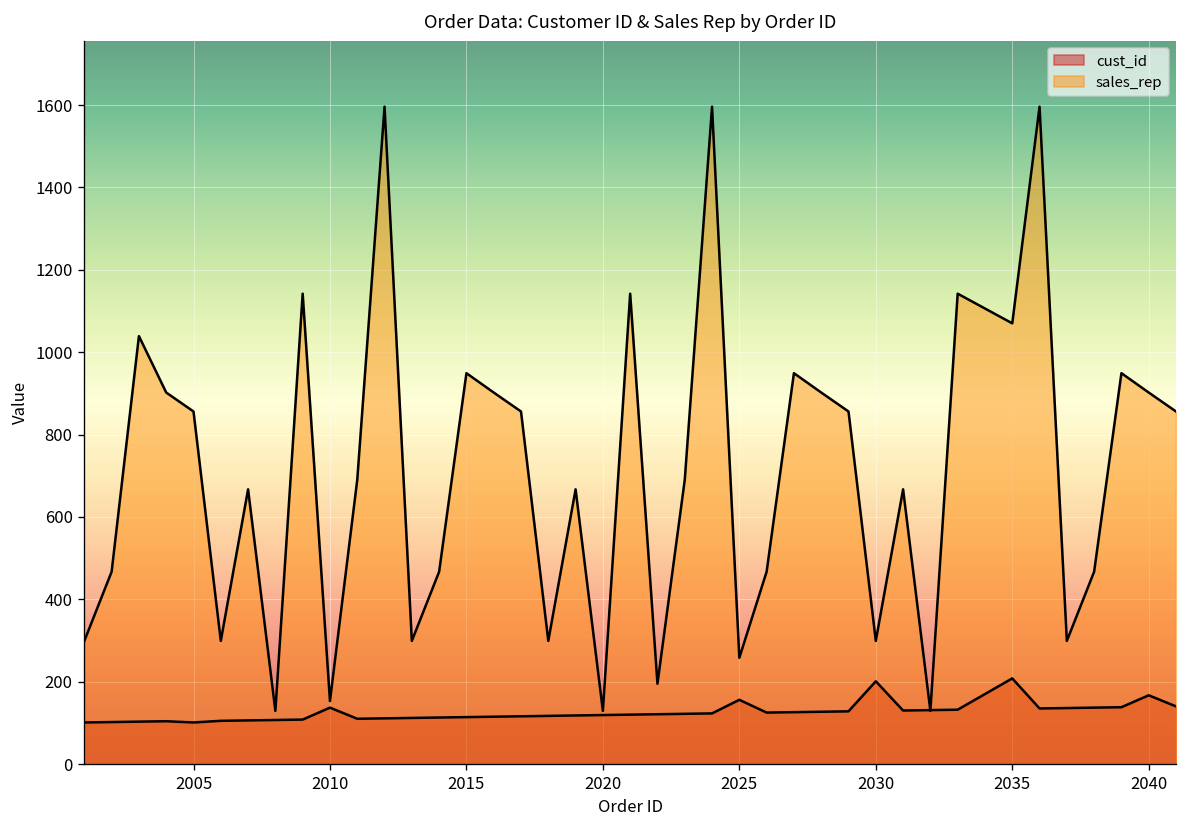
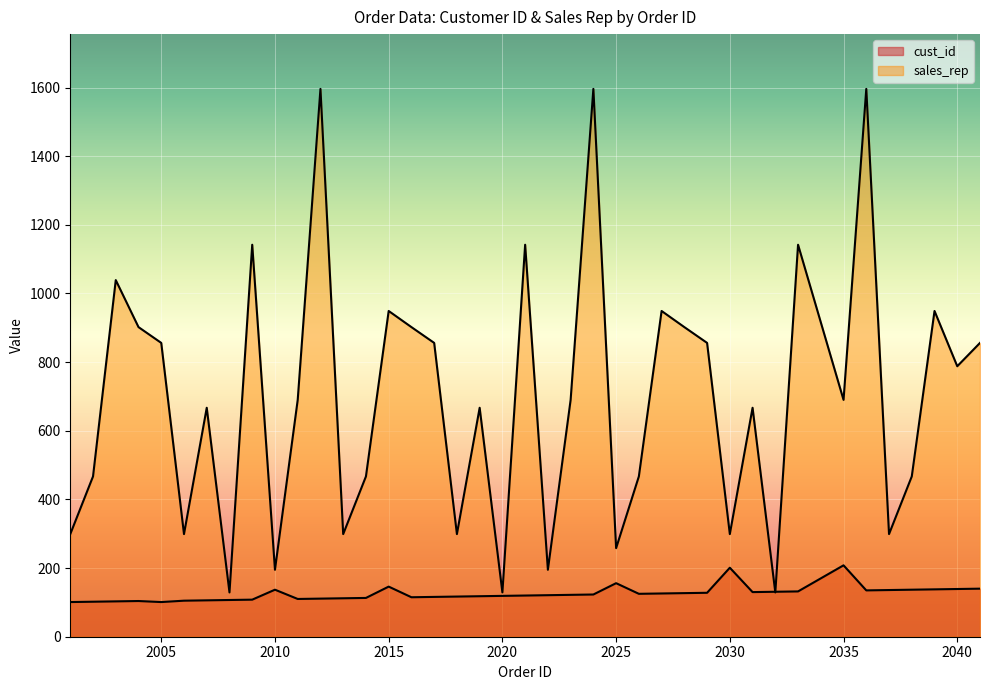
sales_rep, 2010: 150 -> 200
cust_id, 2015: 110 -> 150
sales_rep, 2035: 1070 -> 690
cust_id, 2040: 170 -> 140
sales_rep, 2040: 900 -> 790
